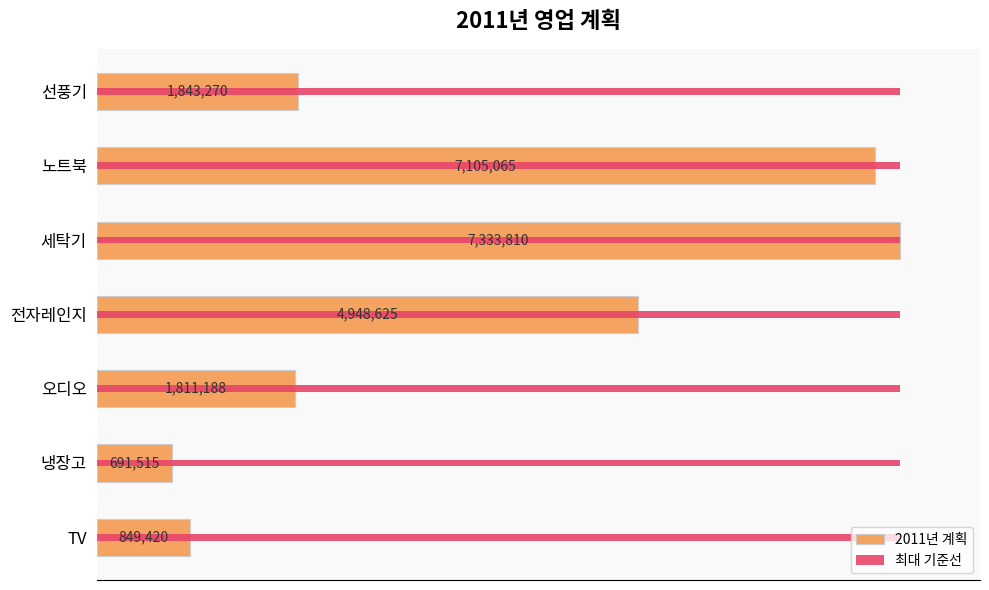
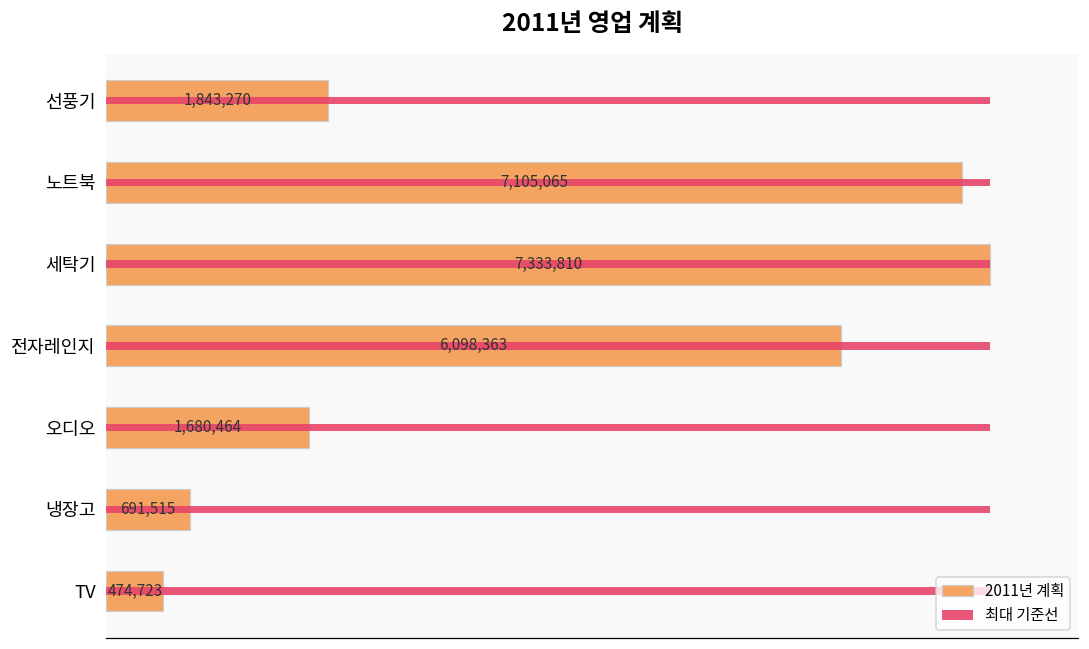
2011년 계획, 전자레인지: 4,948,625 -> 6,098,363
2011년 계획, 오디오: 1,811,188 -> 1,680,464
2011년 계획, TV: 849,420 -> 474,723
